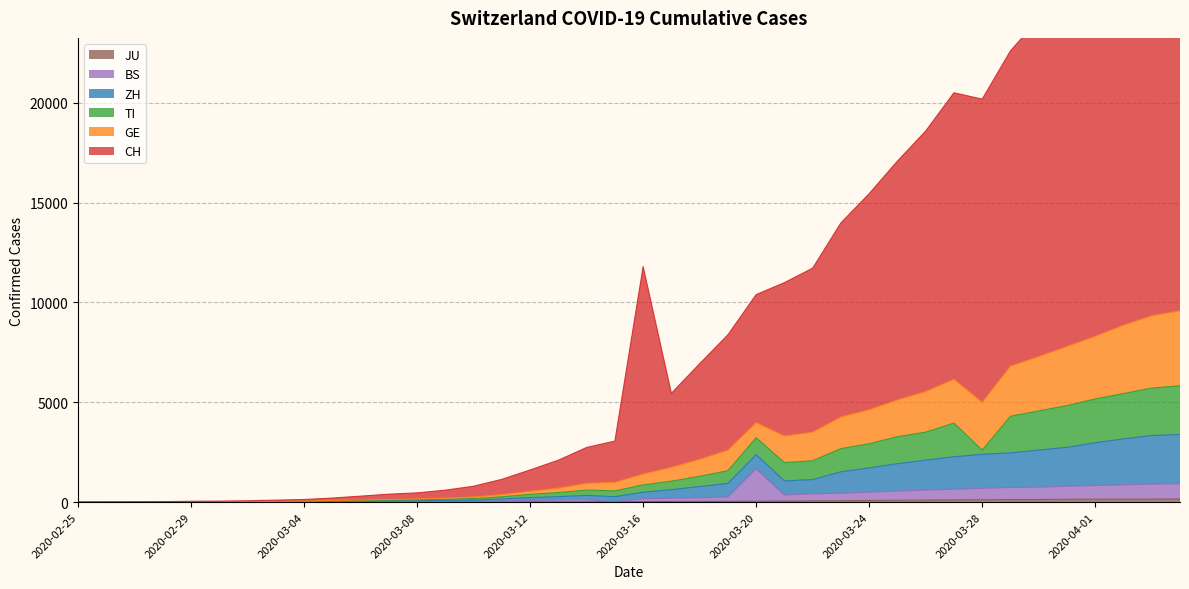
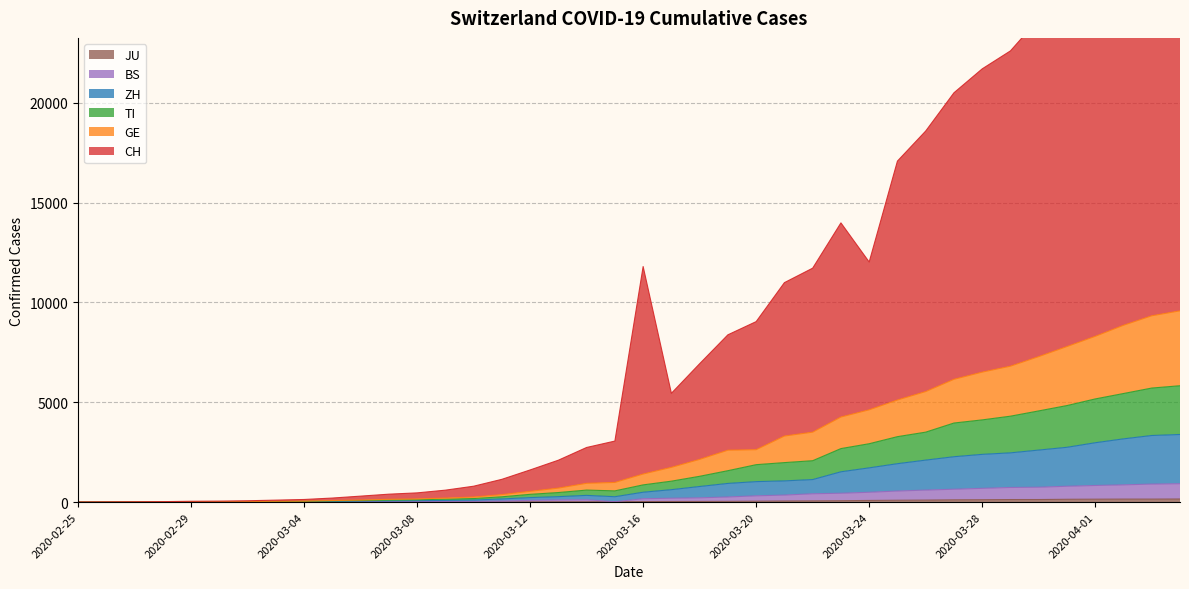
BS, 2020-03-20: 1600 -> 300
CH, 2020-03-24: 10800 -> 7400
TI, 2020-03-28: 200 -> 1700
